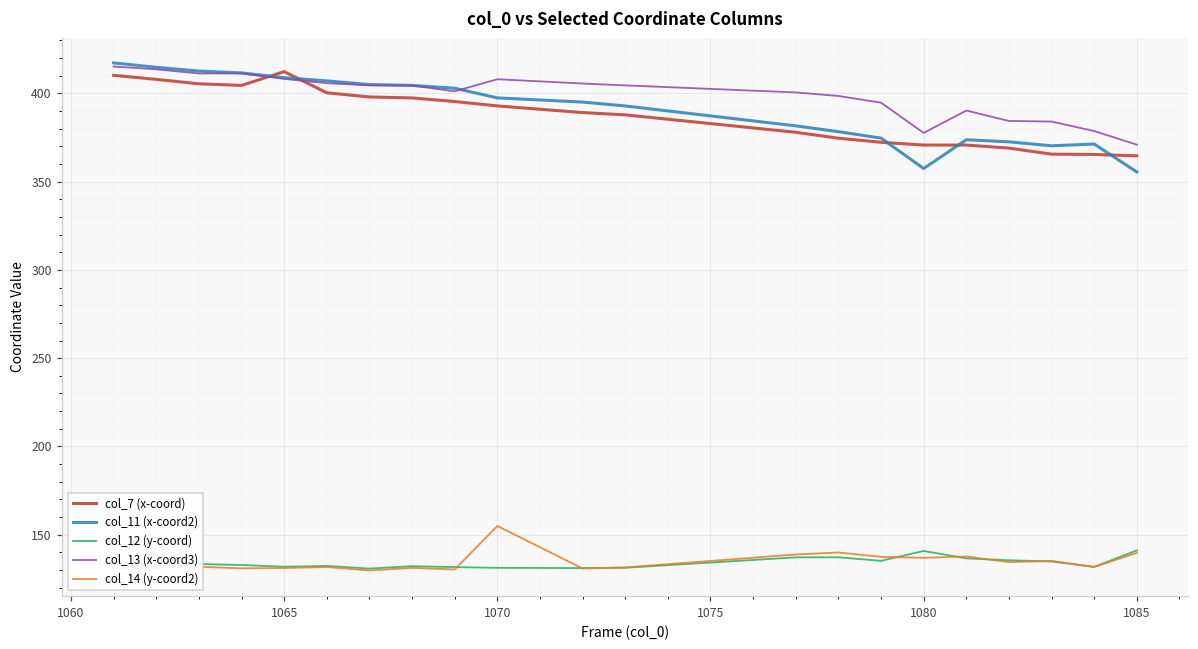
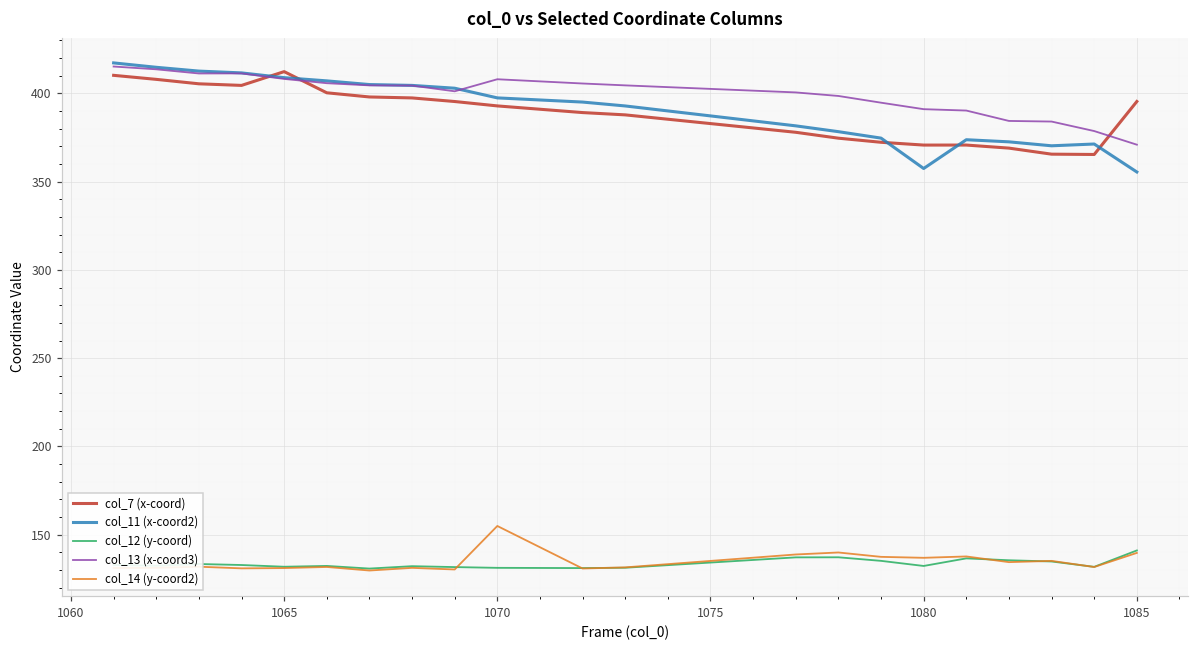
col_12 (y-coord), 1080: 141 -> 132
col_13 (x-coord3), 1080: 378 -> 391
col_7 (x-coord), 1085: 365 -> 395
